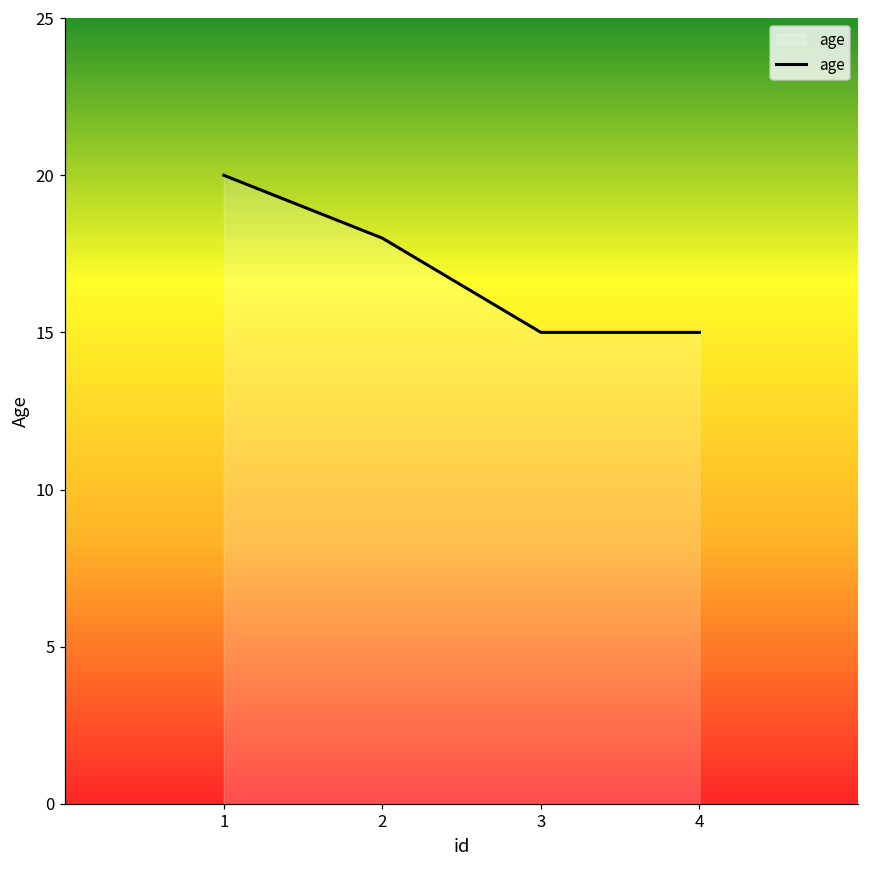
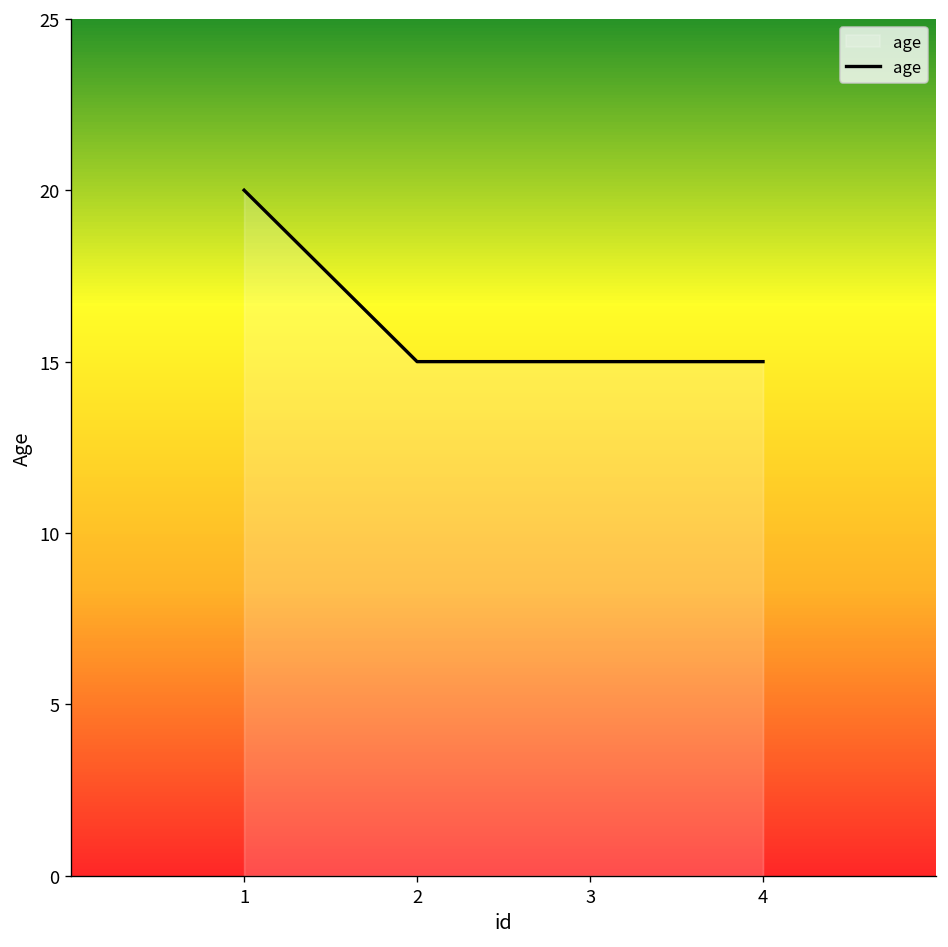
2: 18 -> 15
